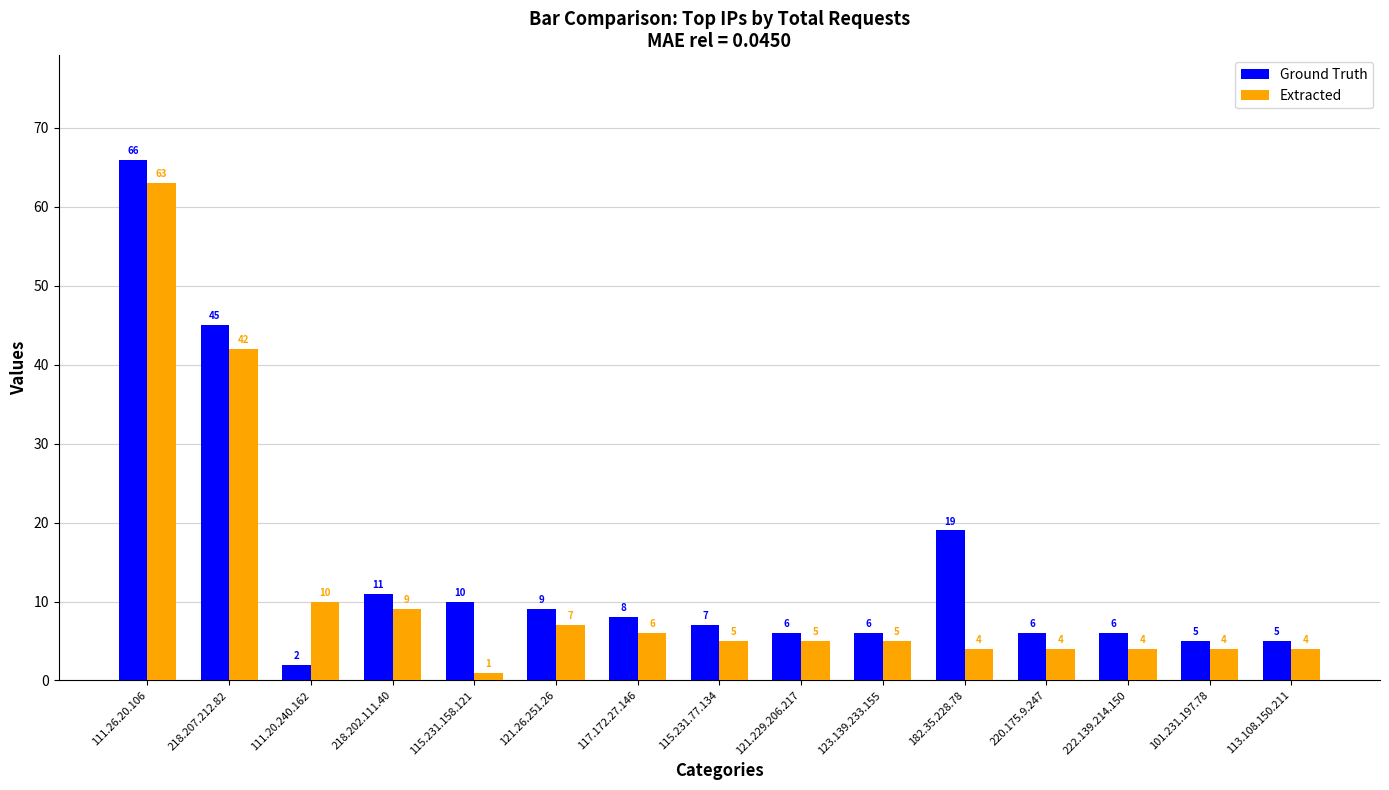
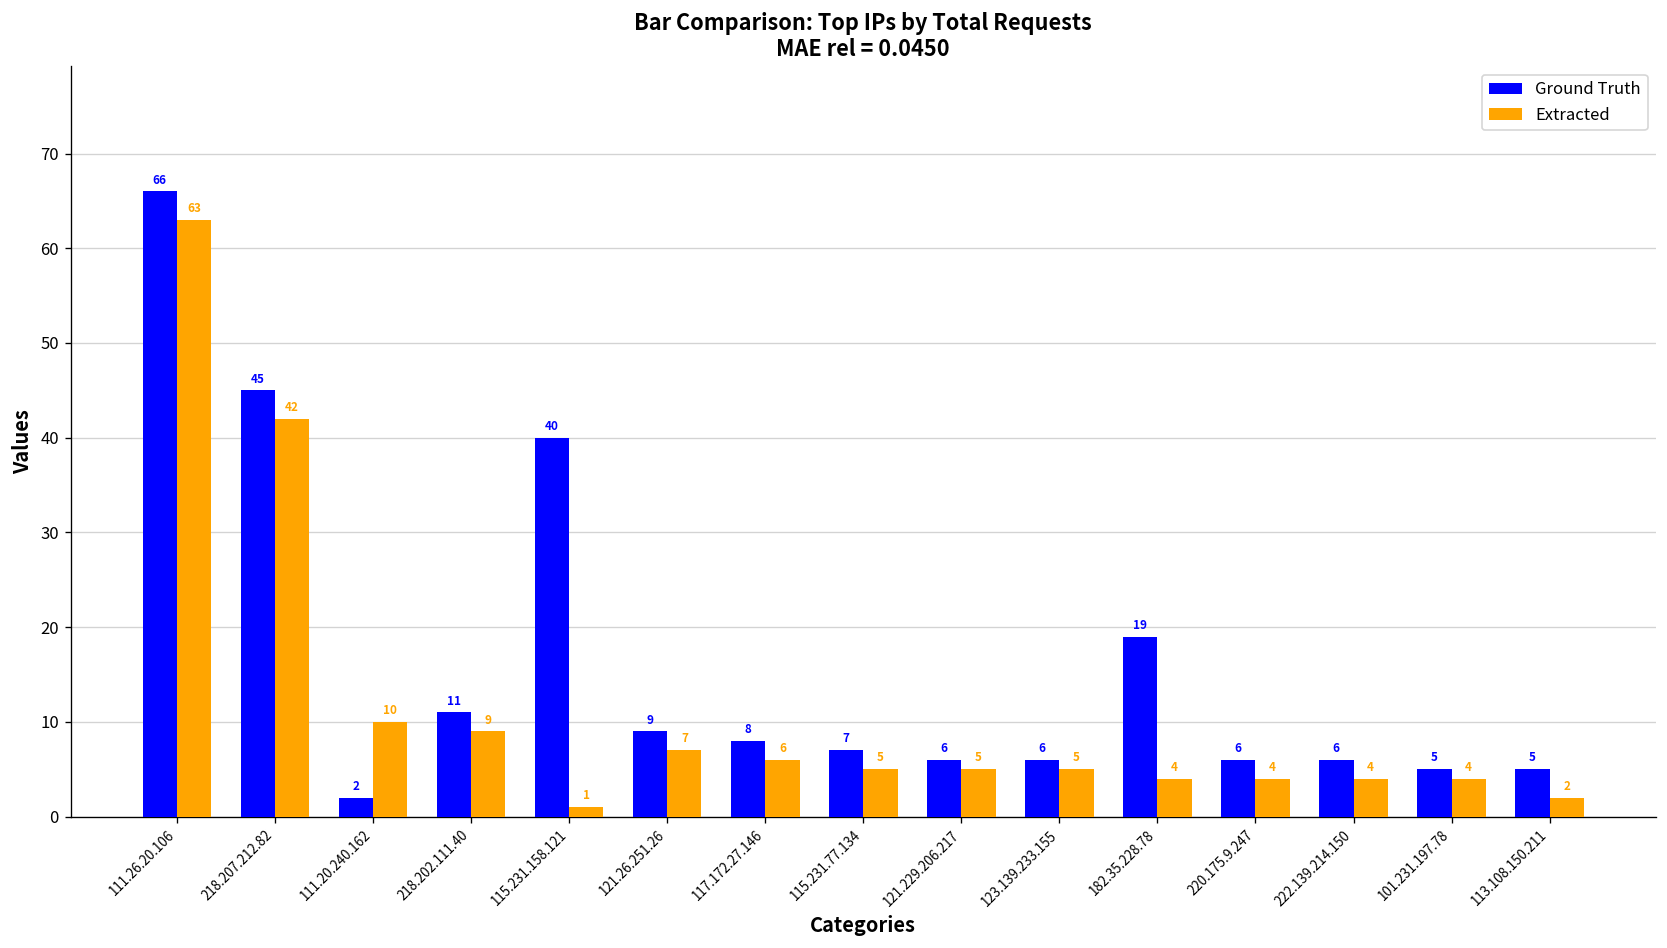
Ground Truth, 115.231.158.121: 10 -> 40
Extracted, 113.108.150.211: 4 -> 2
